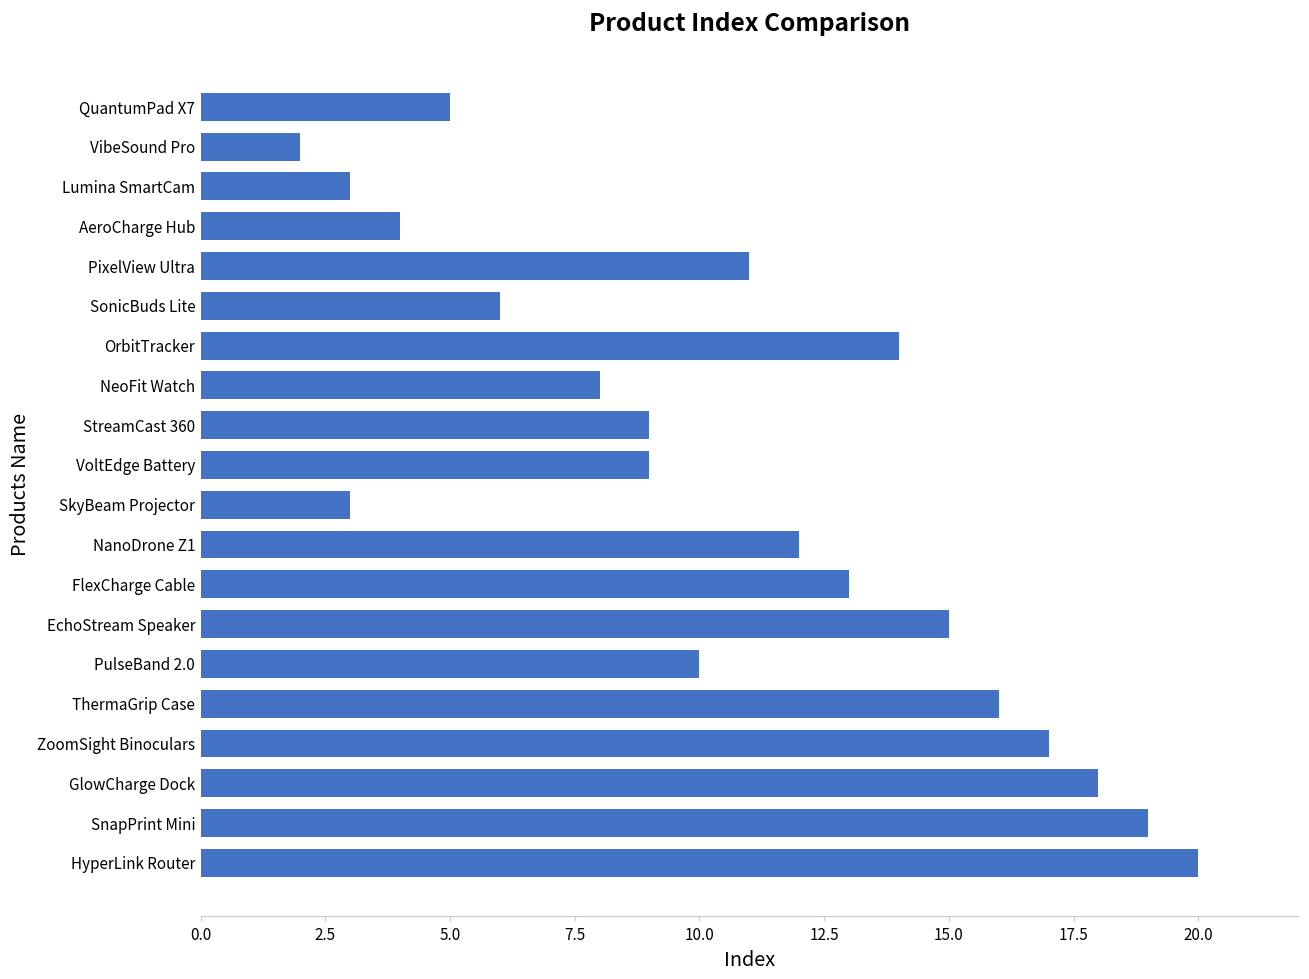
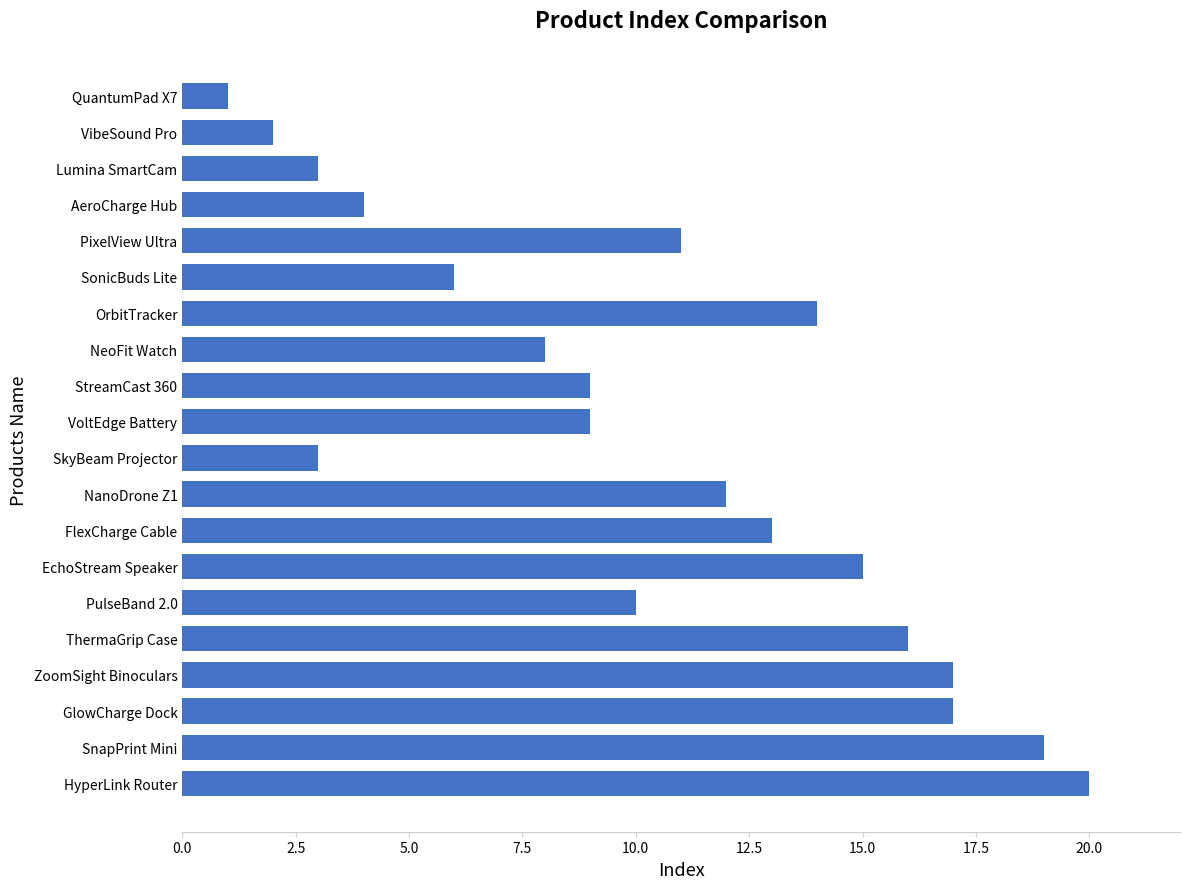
QuantumPad X7: 5 -> 1
GlowCharge Dock: 18 -> 17
